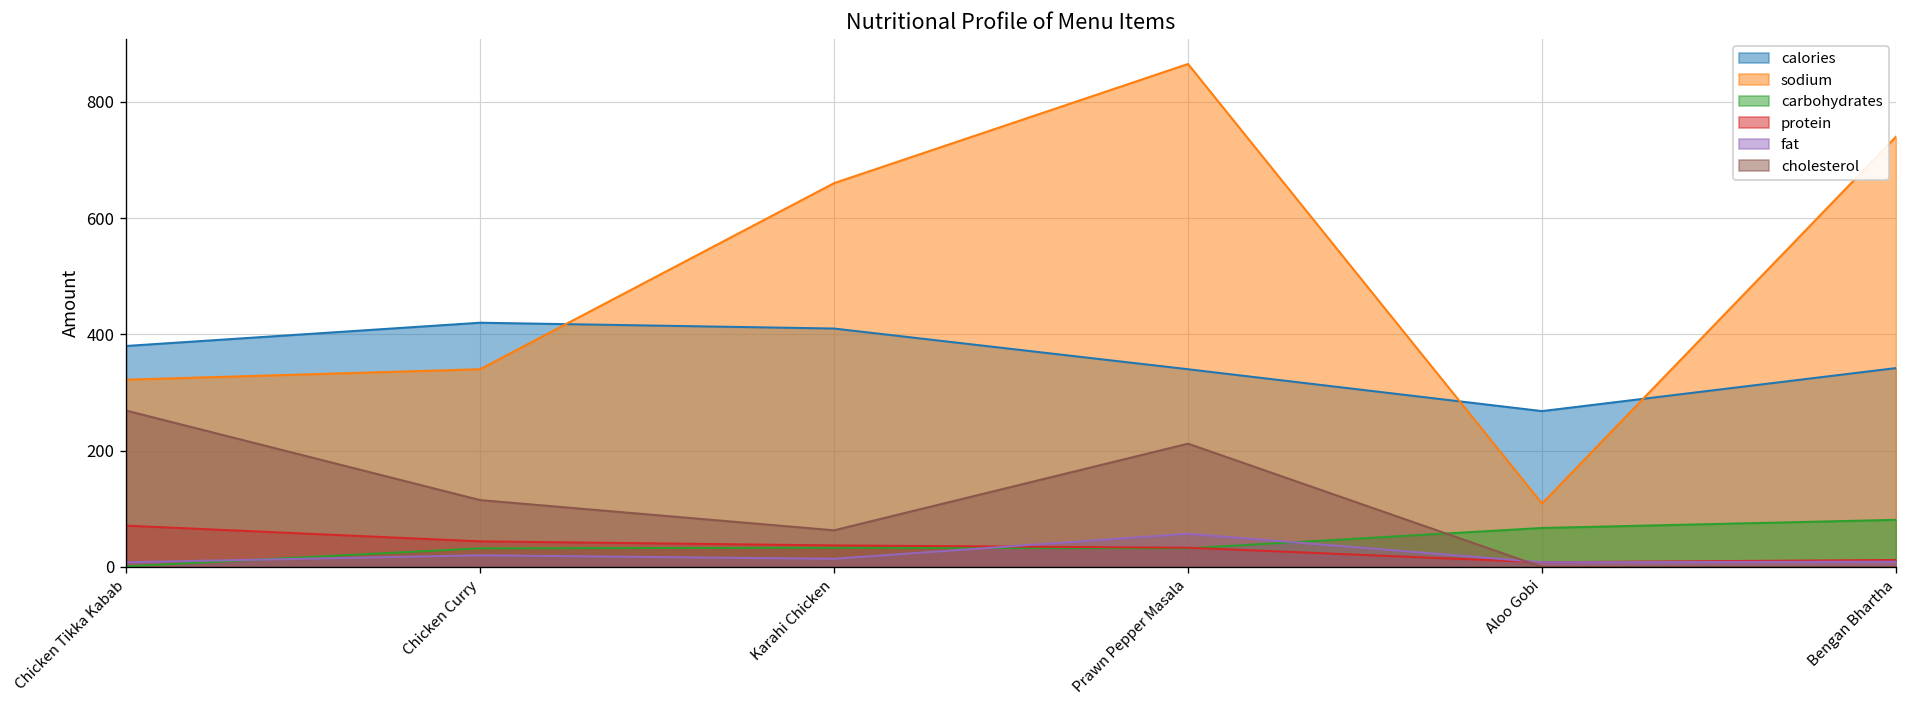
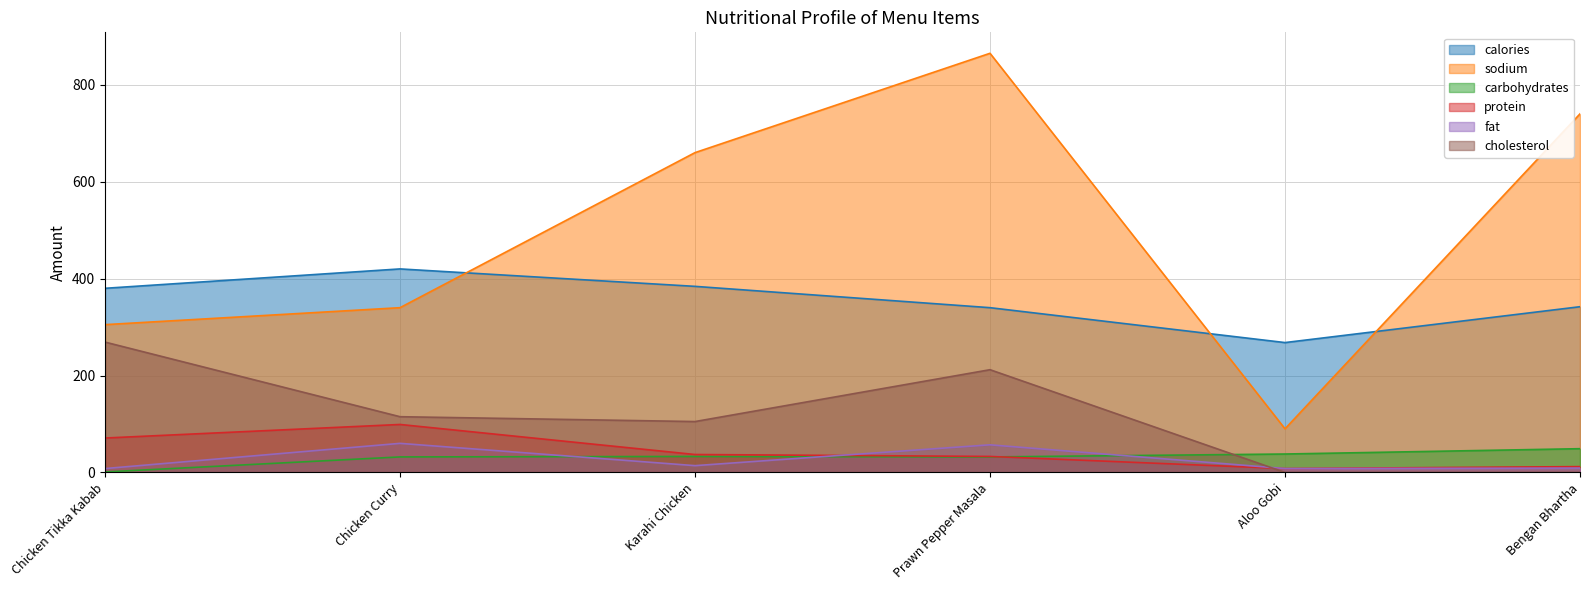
sodium, Chicken Tikka Kabab: 320 -> 310
protein, Chicken Curry: 40 -> 100
fat, Chicken Curry: 20 -> 60
calories, Karahi Chicken: 410 -> 380
cholesterol, Karahi Chicken: 60 -> 110
sodium, Aloo Gobi: 110 -> 90
carbohydrates, Aloo Gobi: 70 -> 40
carbohydrates, Bengan Bhartha: 80 -> 50
